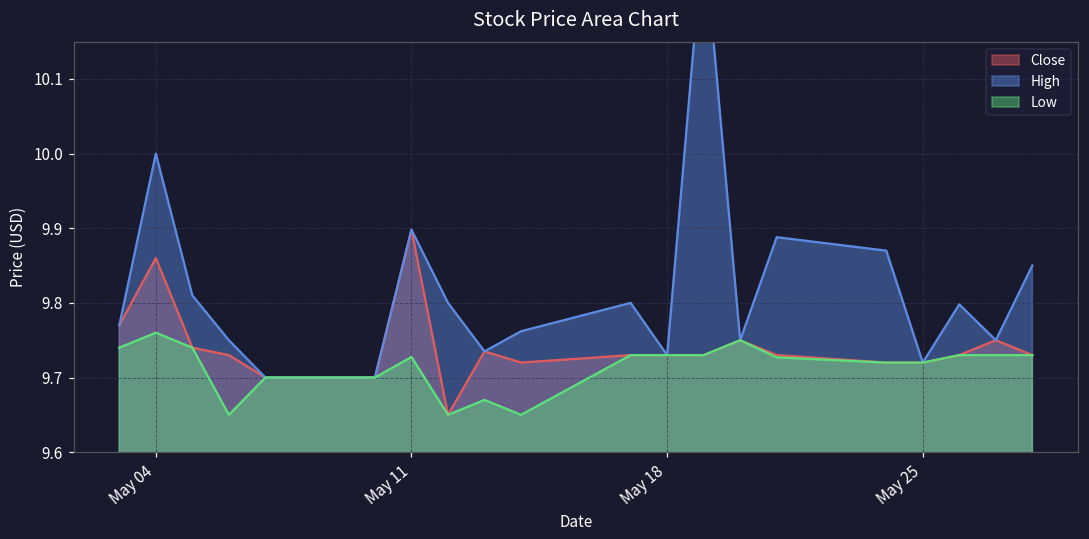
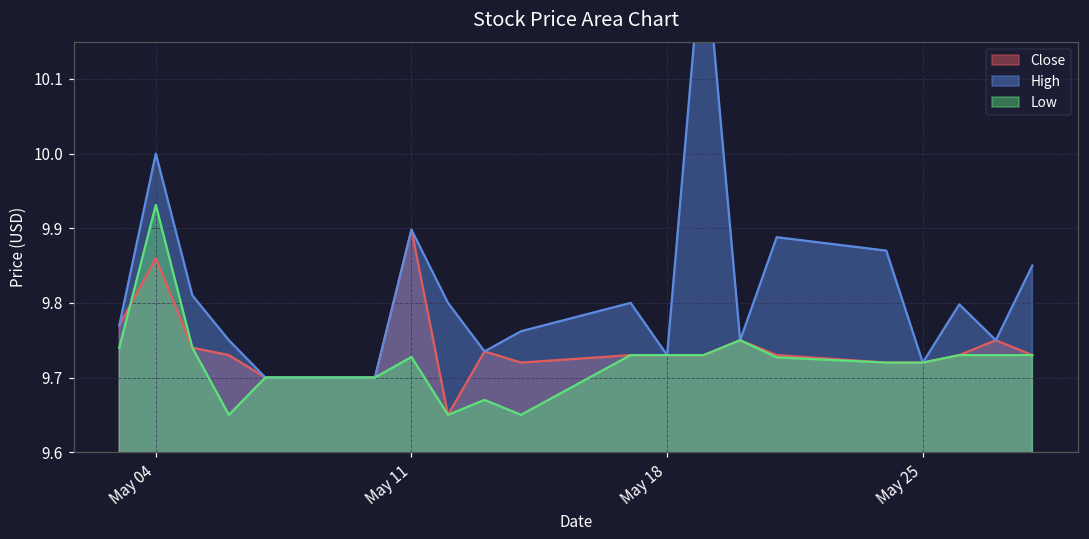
Low, May 04: 9.76 -> 9.93
